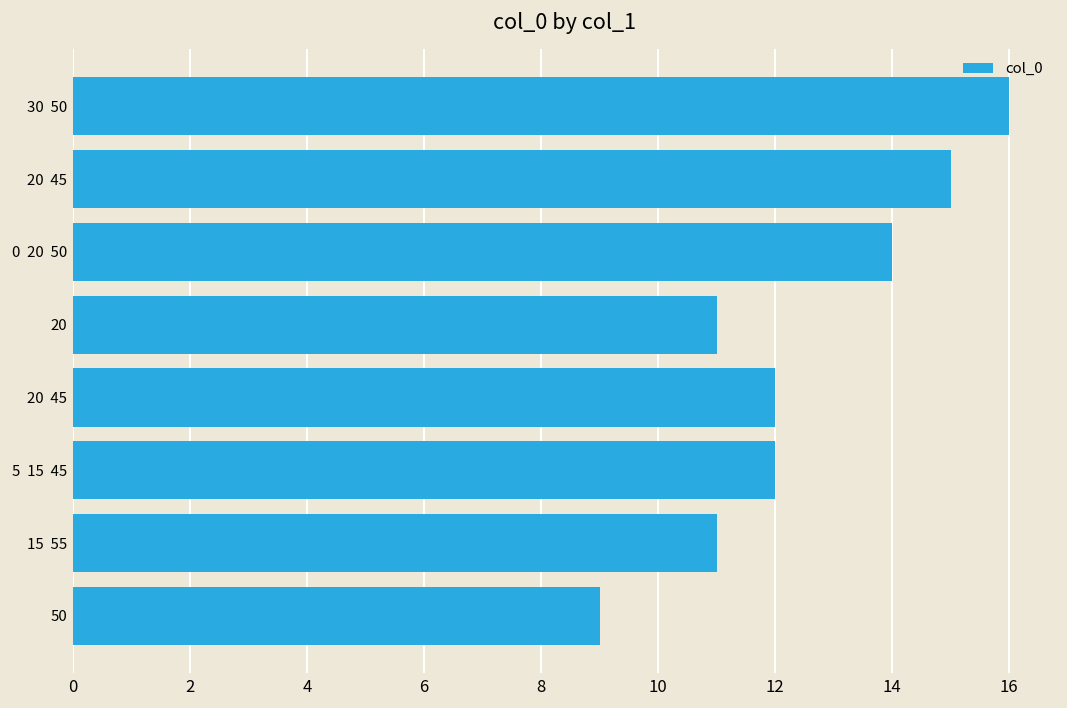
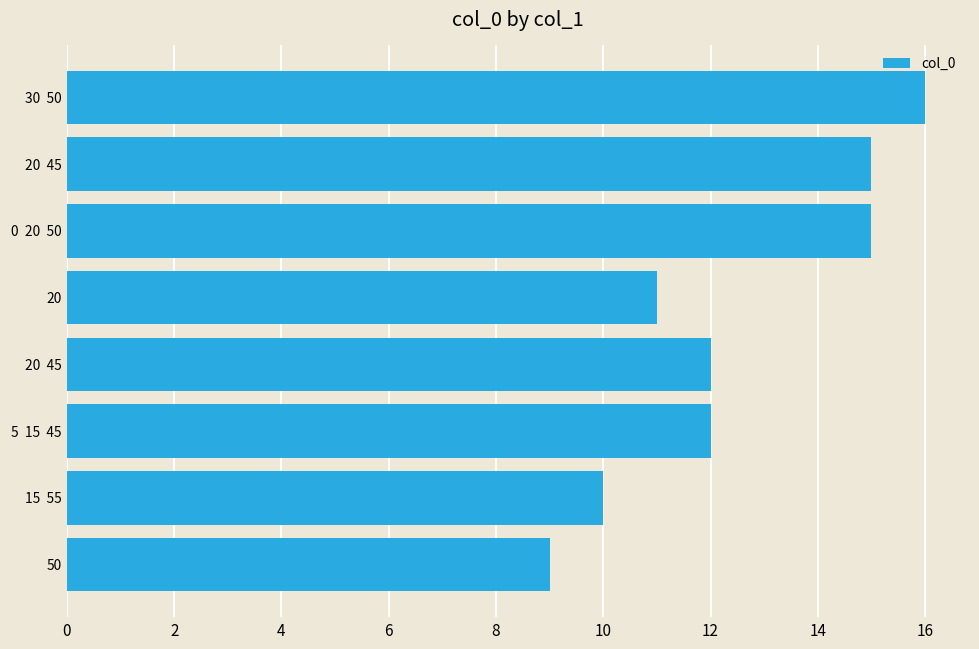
0 20 50: 14 -> 15
15 55: 11 -> 10
